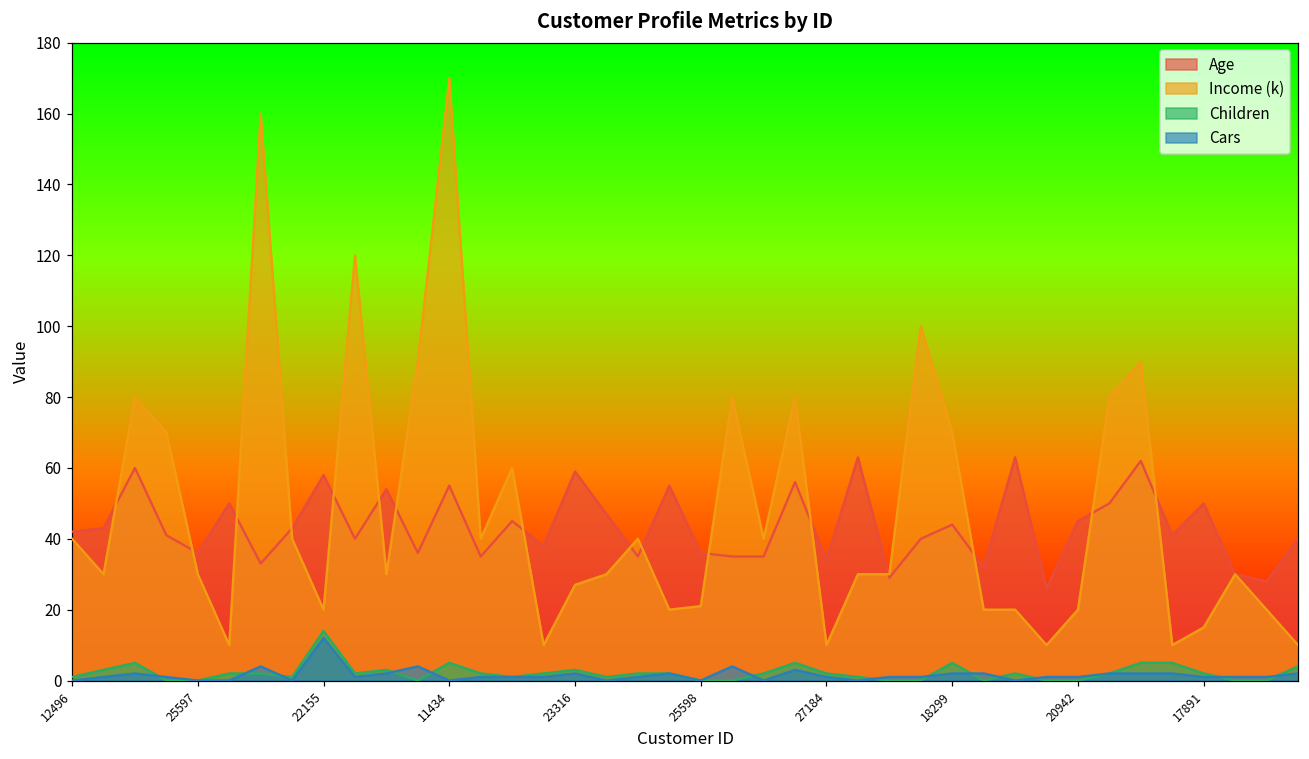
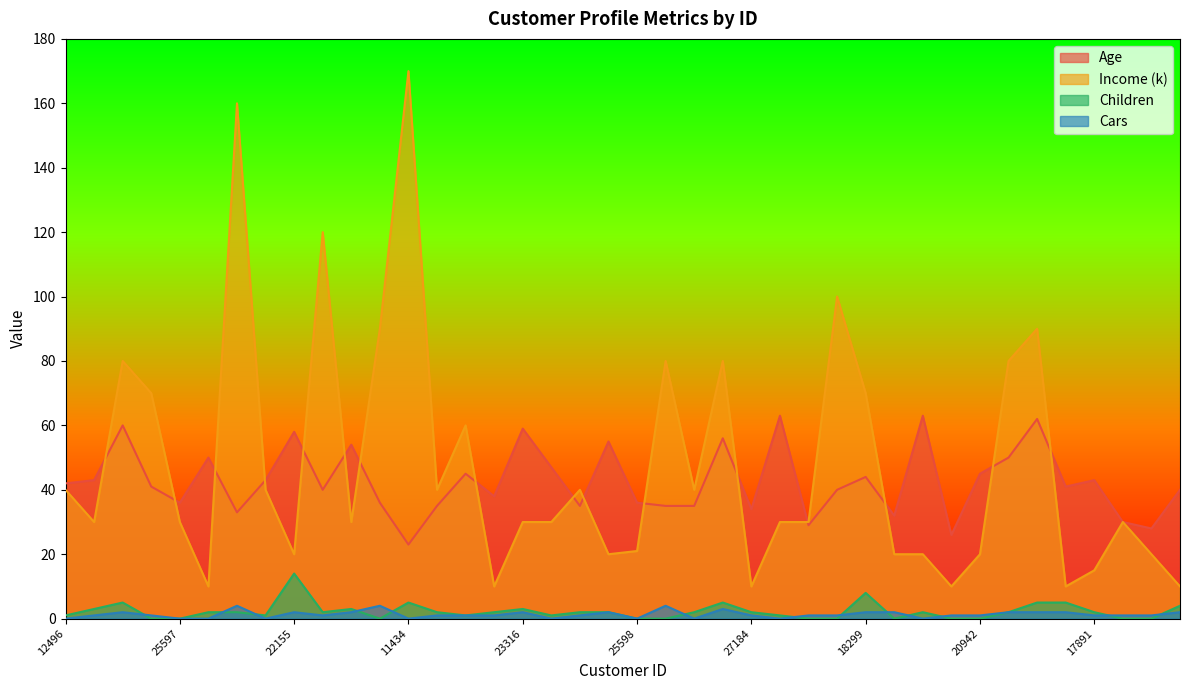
Cars, 22155: 12 -> 2
Age, 11434: 55 -> 23
Income (k), 23316: 27 -> 30
Children, 18299: 5 -> 8
Age, 17891: 50 -> 43
